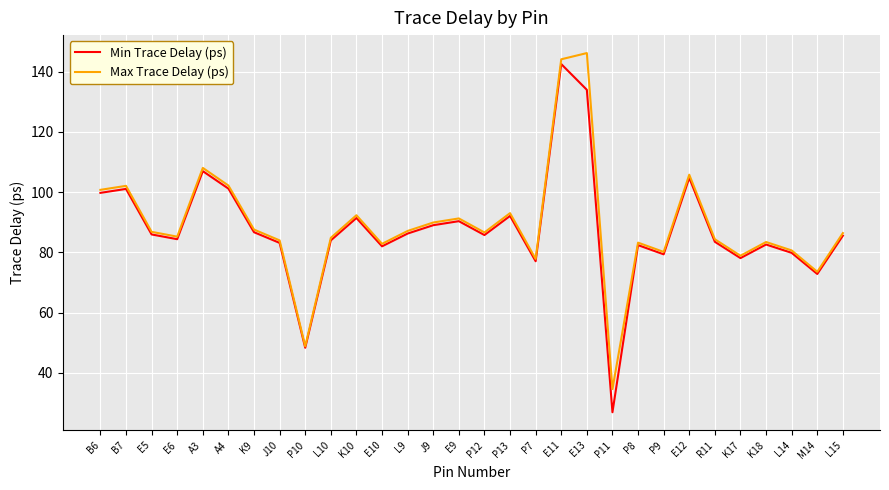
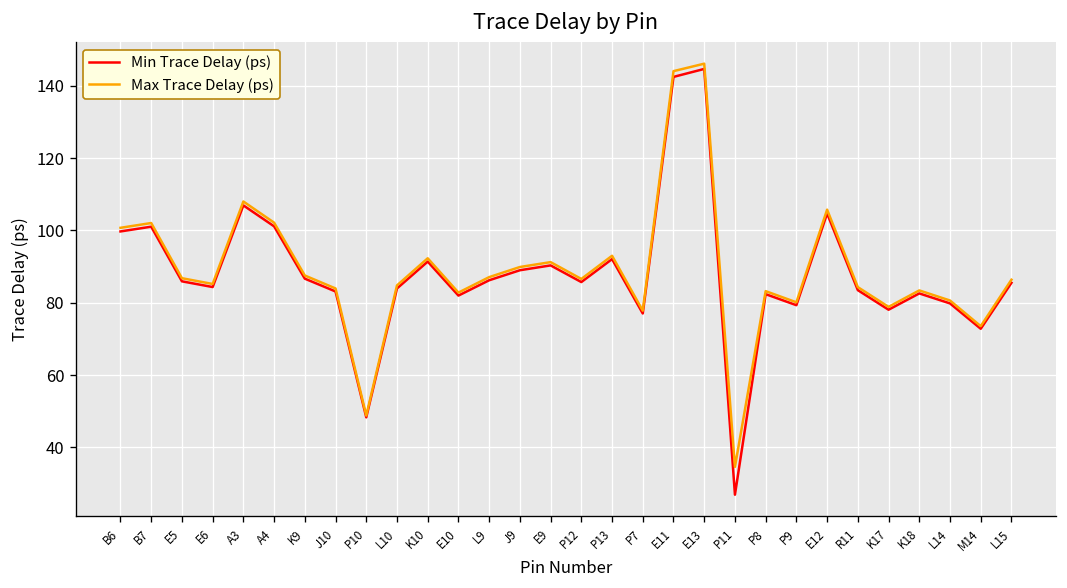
Min Trace Delay (ps), E13: 134 -> 145
